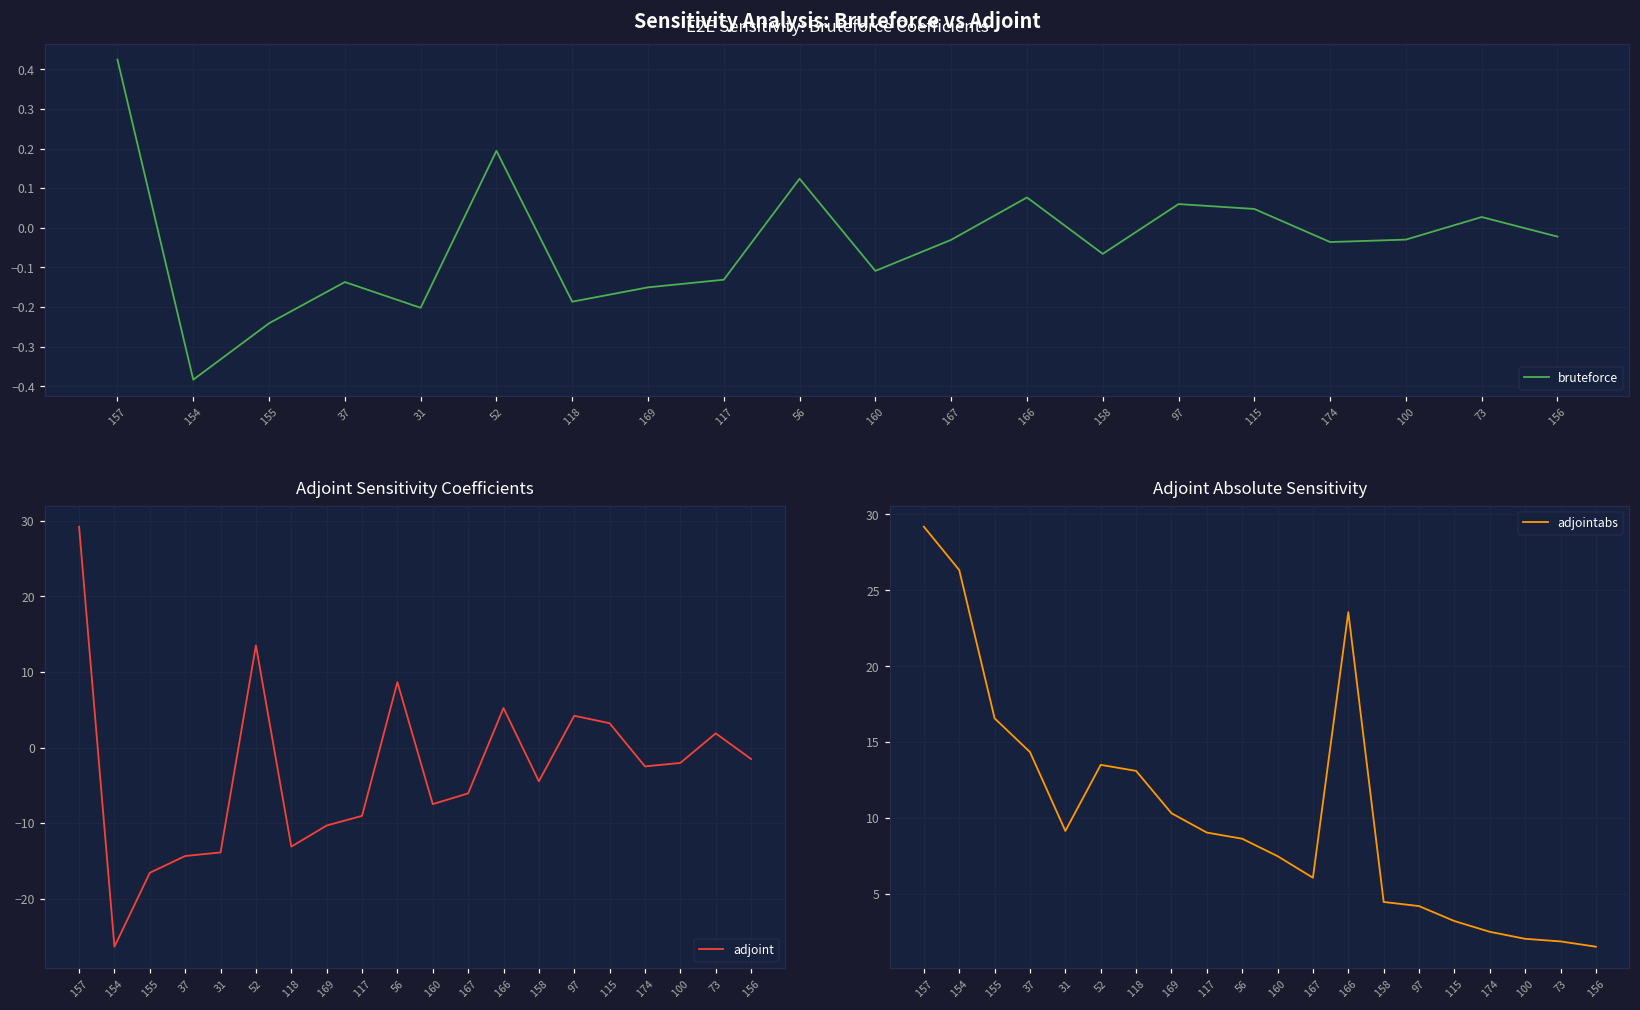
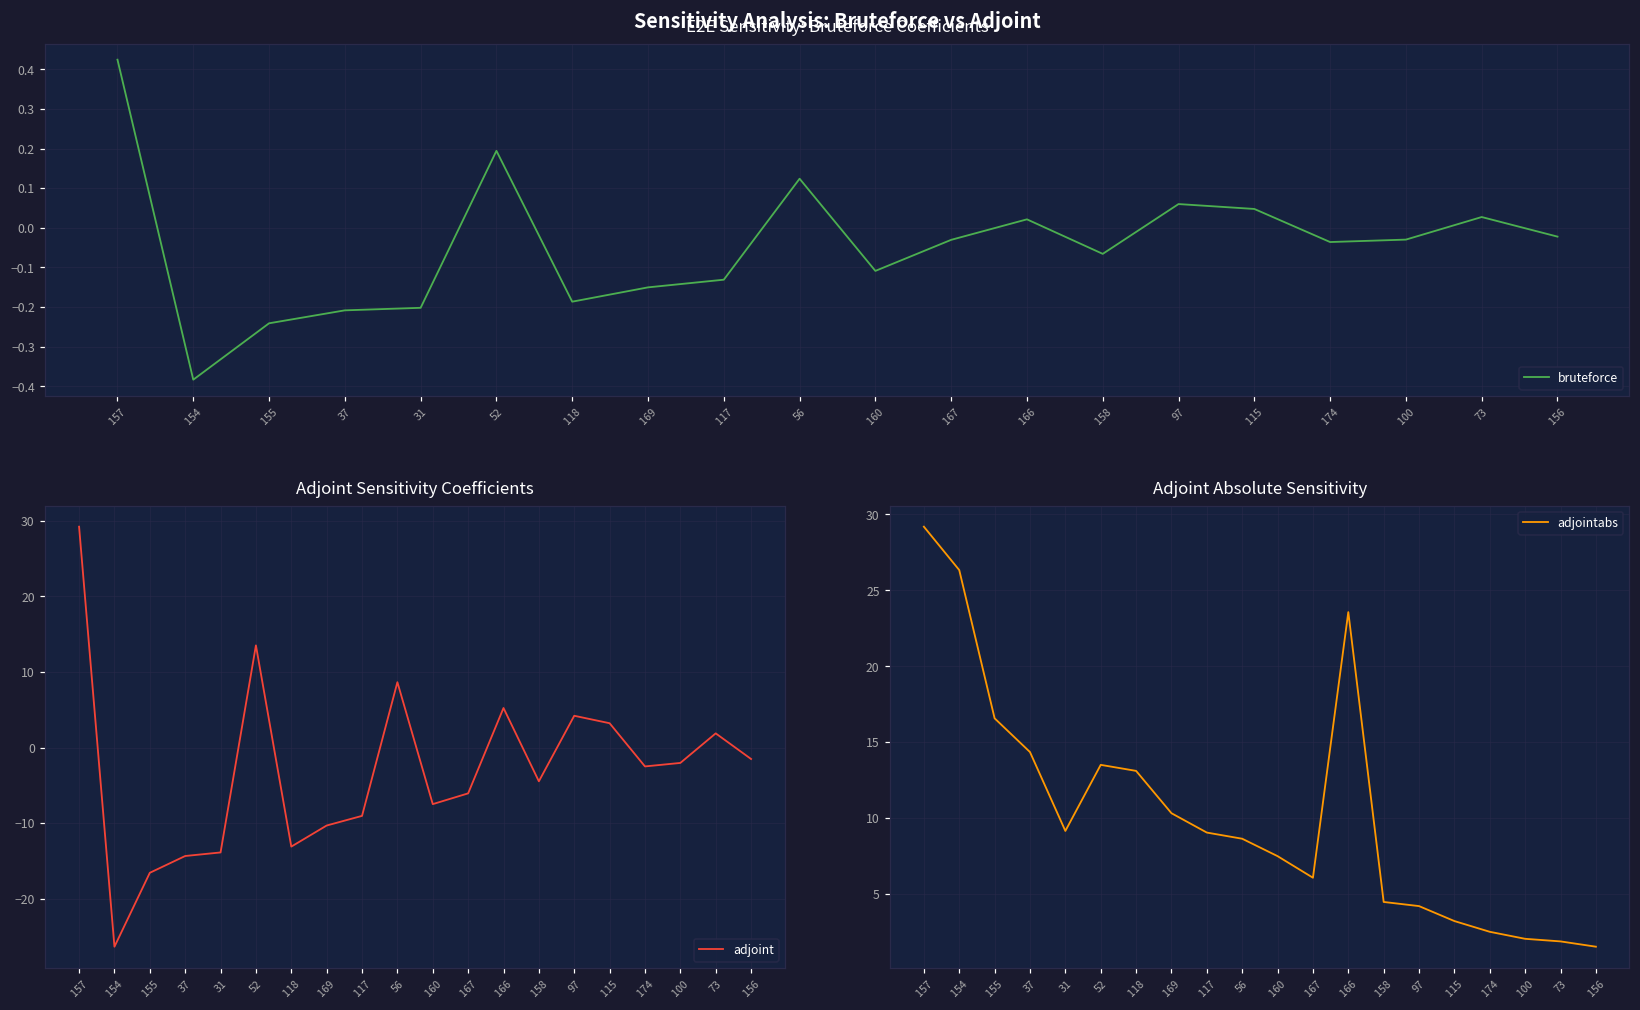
E2E Sensitivity: Bruteforce Coefficients, 37: -0.14 -> -0.21
E2E Sensitivity: Bruteforce Coefficients, 166: 0.08 -> 0.02
